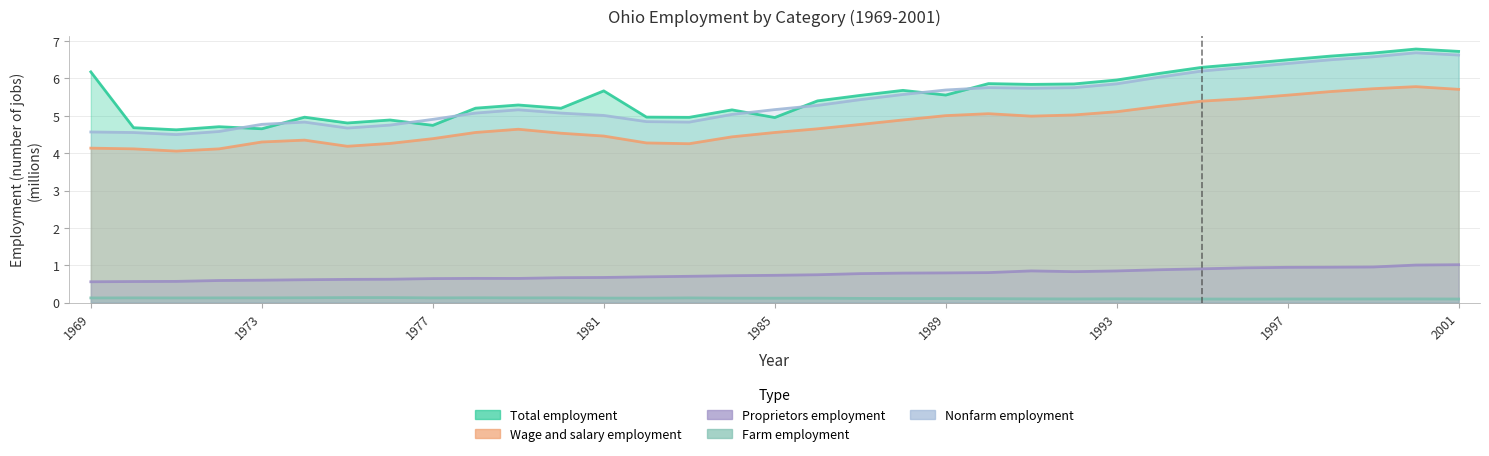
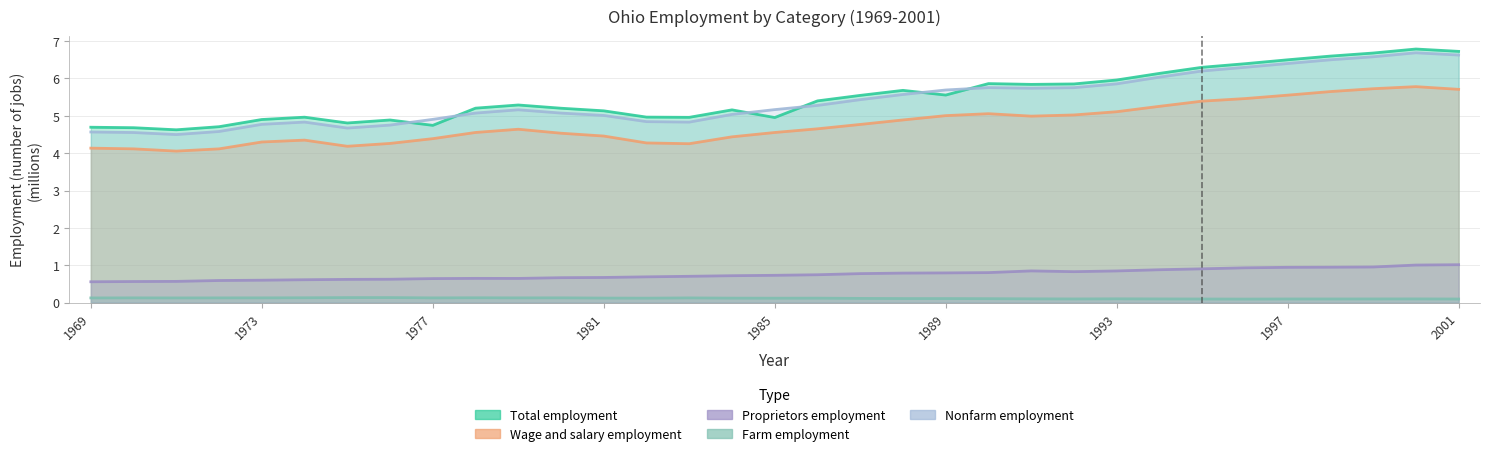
Total employment, 1969: 6.2 -> 4.7
Total employment, 1973: 4.7 -> 4.9
Total employment, 1981: 5.7 -> 5.1
